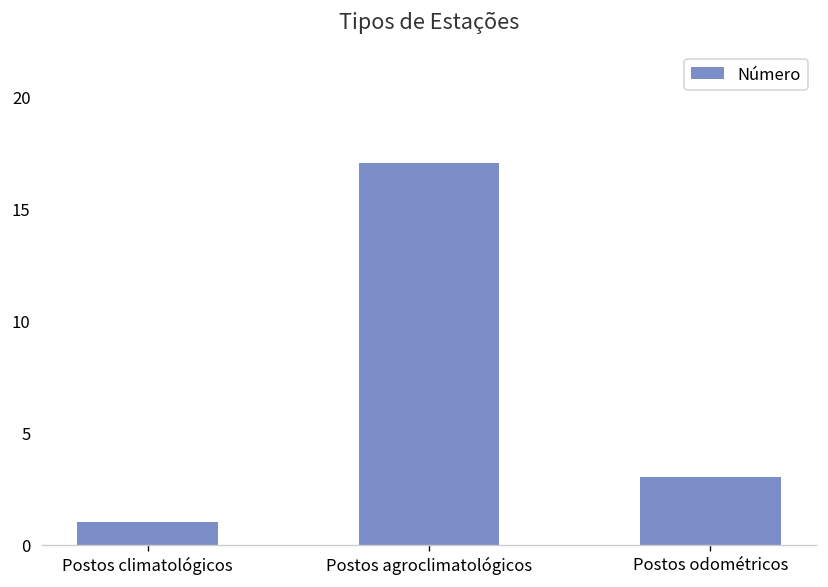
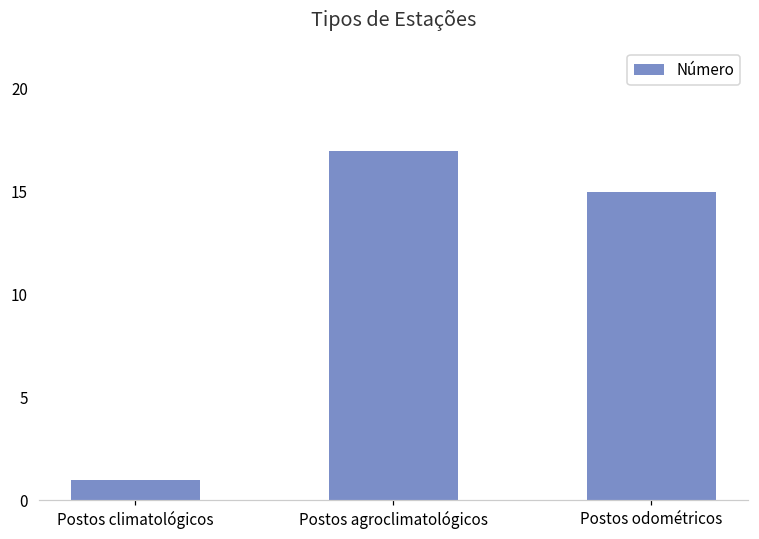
Postos odométricos: 3 -> 15
